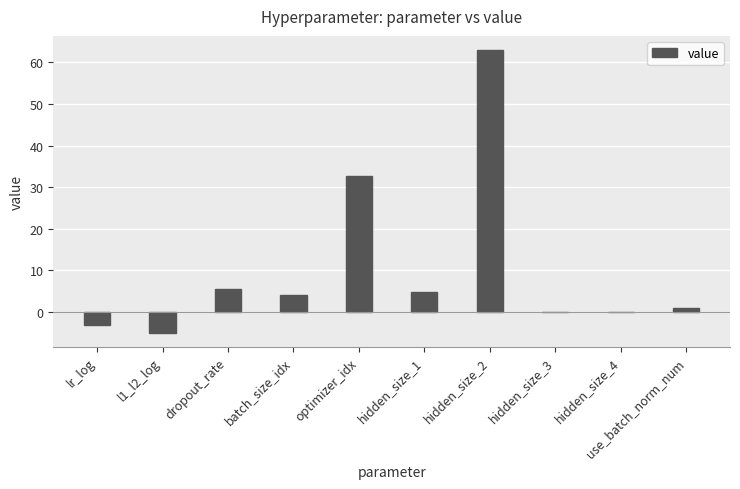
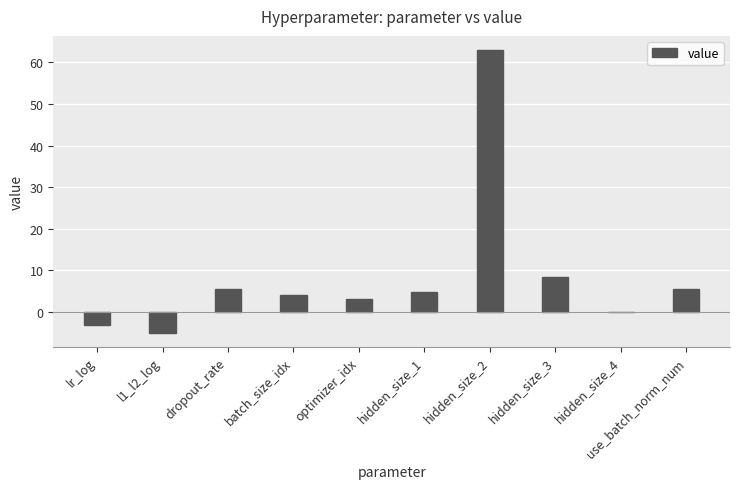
optimizer_idx: 33 -> 3
hidden_size_3: 0 -> 9
use_batch_norm_num: 1 -> 5
